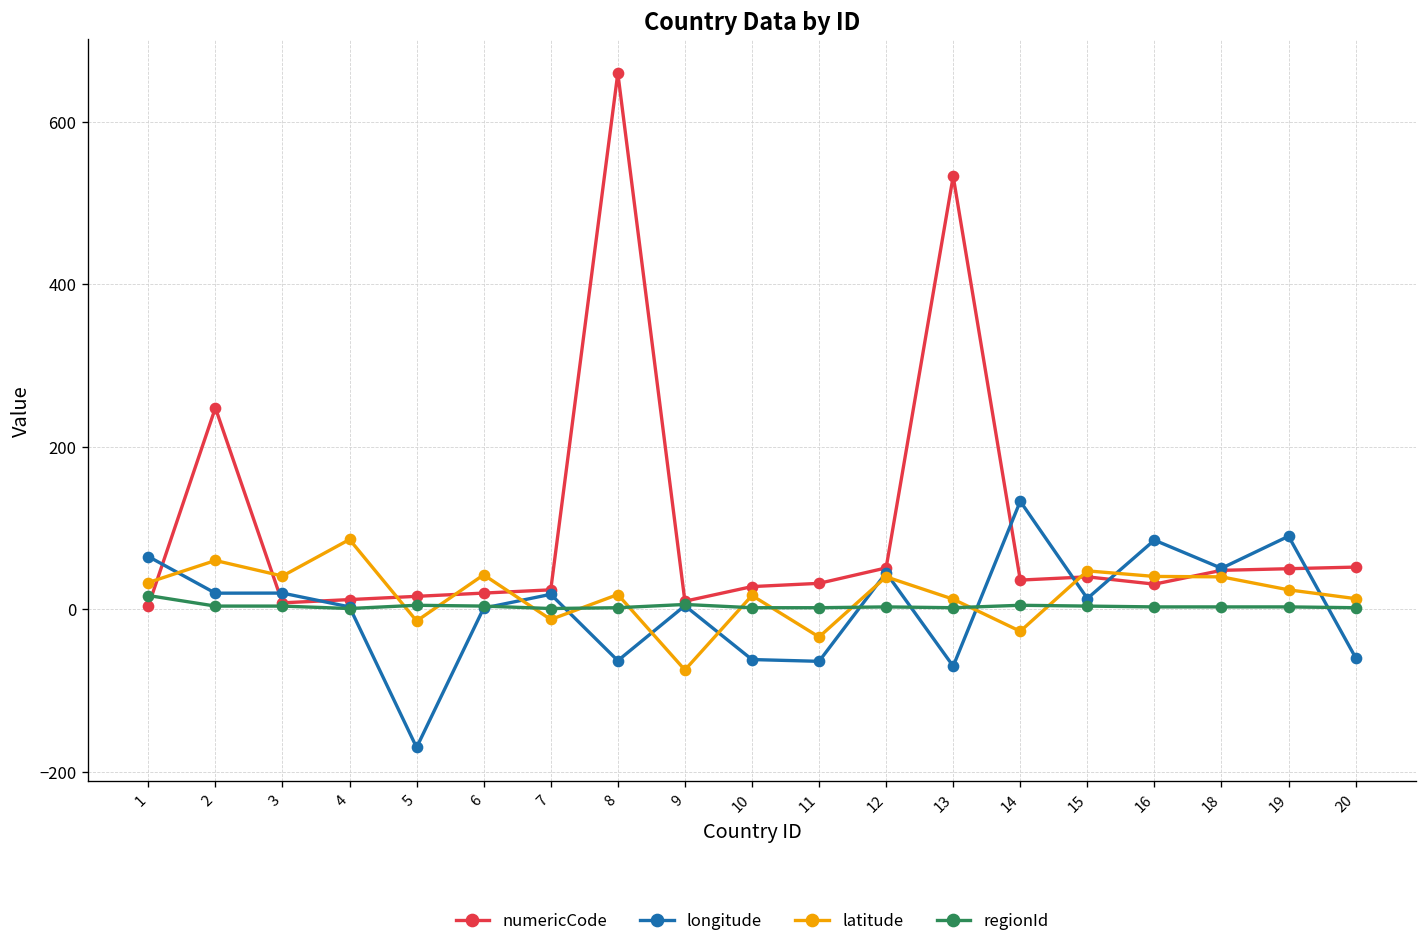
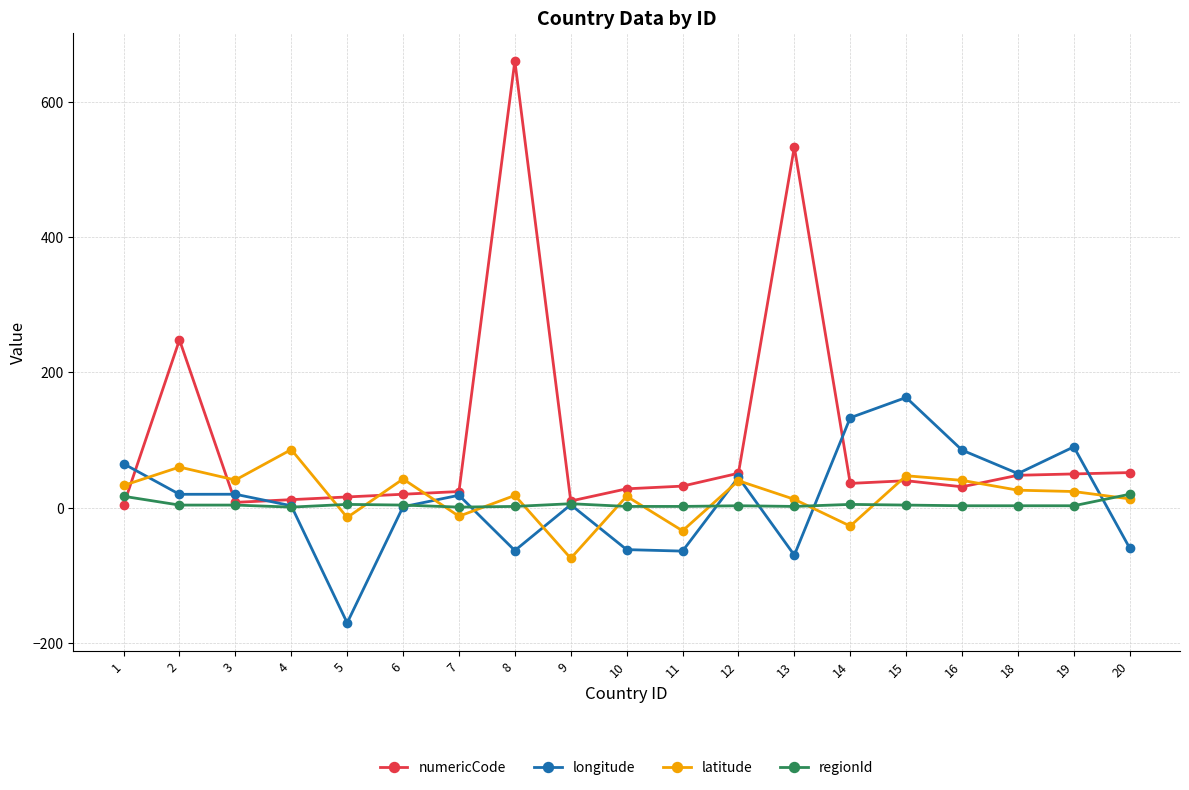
longitude, 15: 10 -> 160
latitude, 18: 40 -> 30
regionId, 20: 0 -> 20
